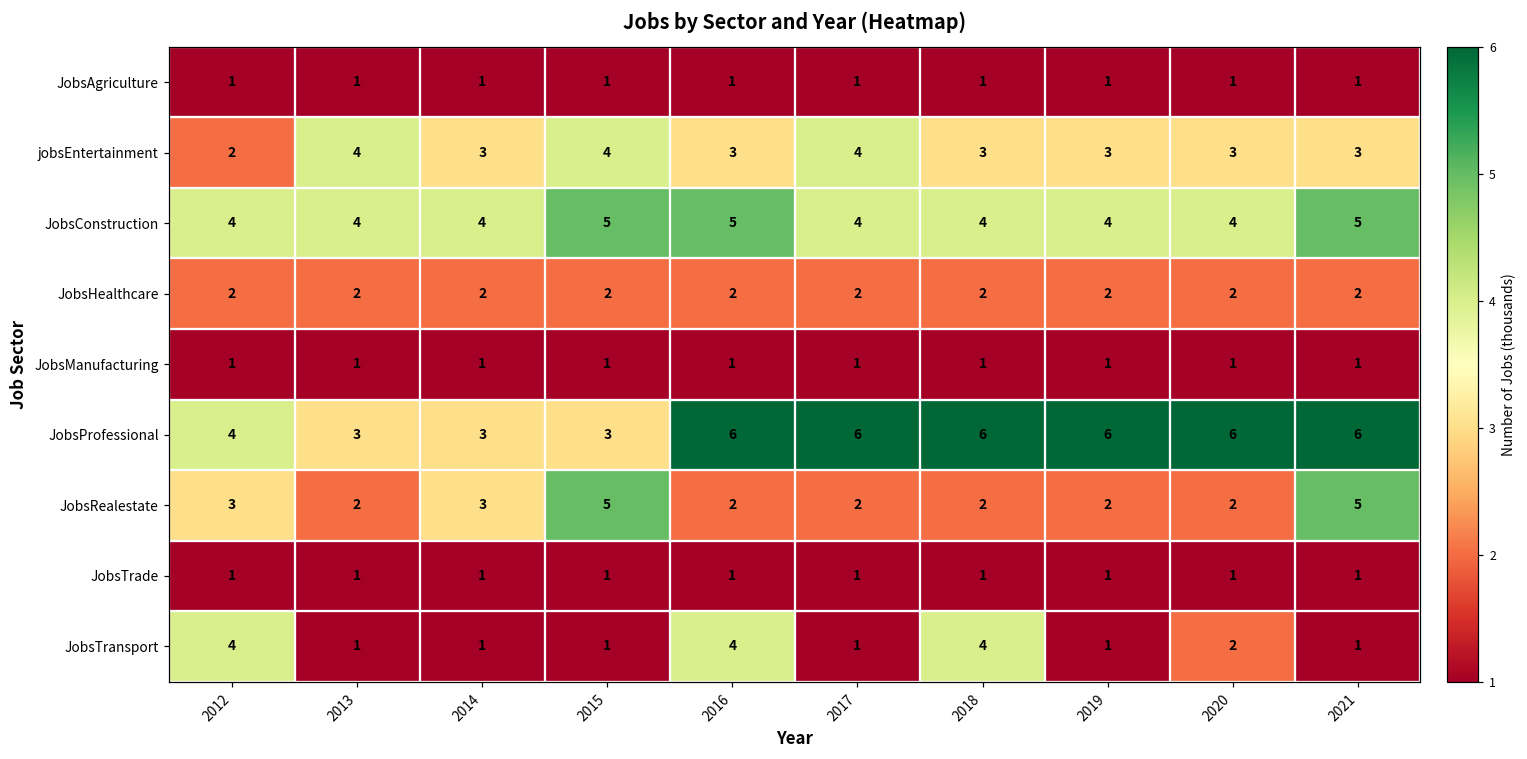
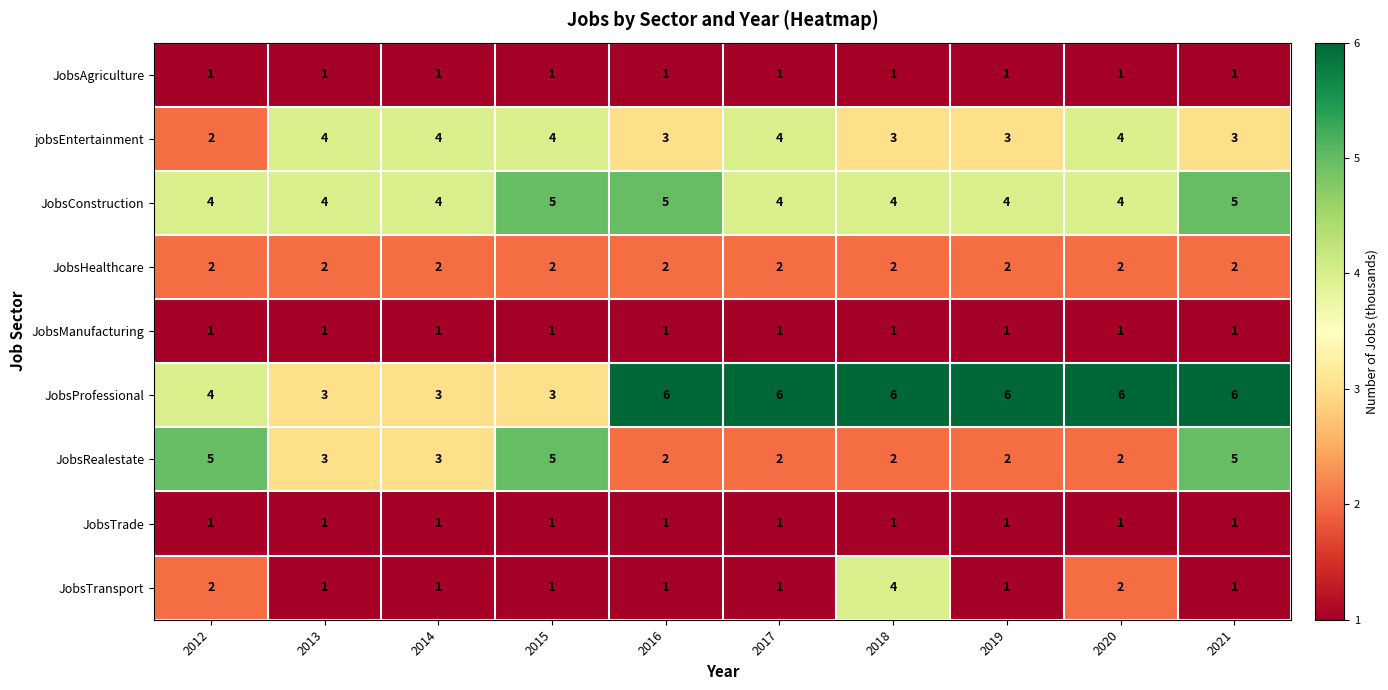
jobsEntertainment, 2014: 3 -> 4
jobsEntertainment, 2020: 3 -> 4
JobsRealestate, 2012: 3 -> 5
JobsRealestate, 2013: 2 -> 3
JobsTransport, 2012: 4 -> 2
JobsTransport, 2016: 4 -> 1
